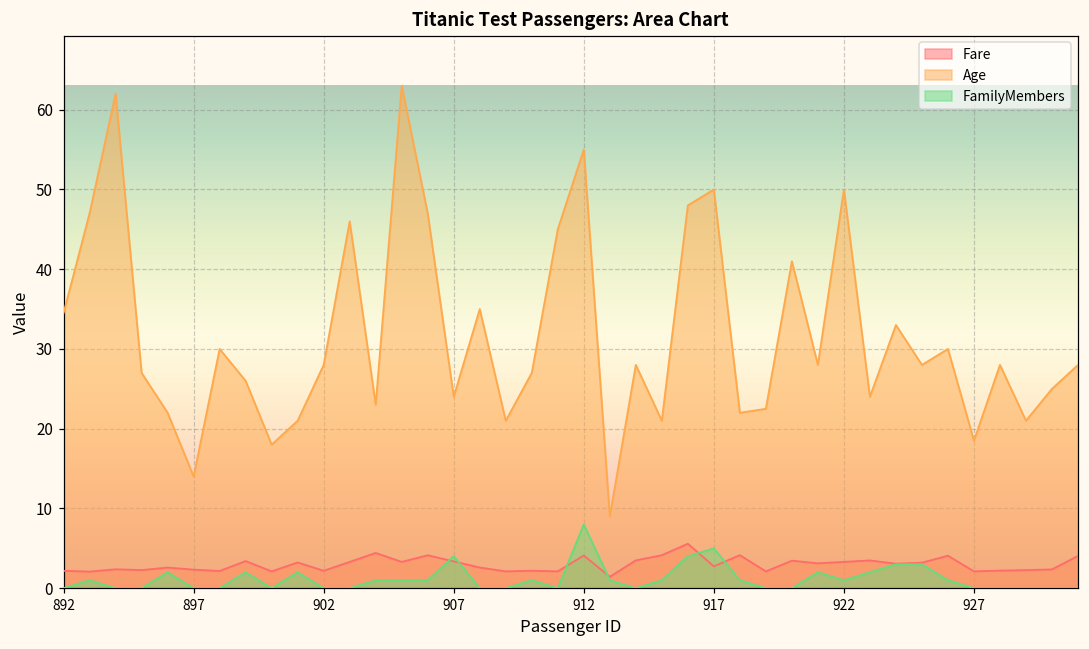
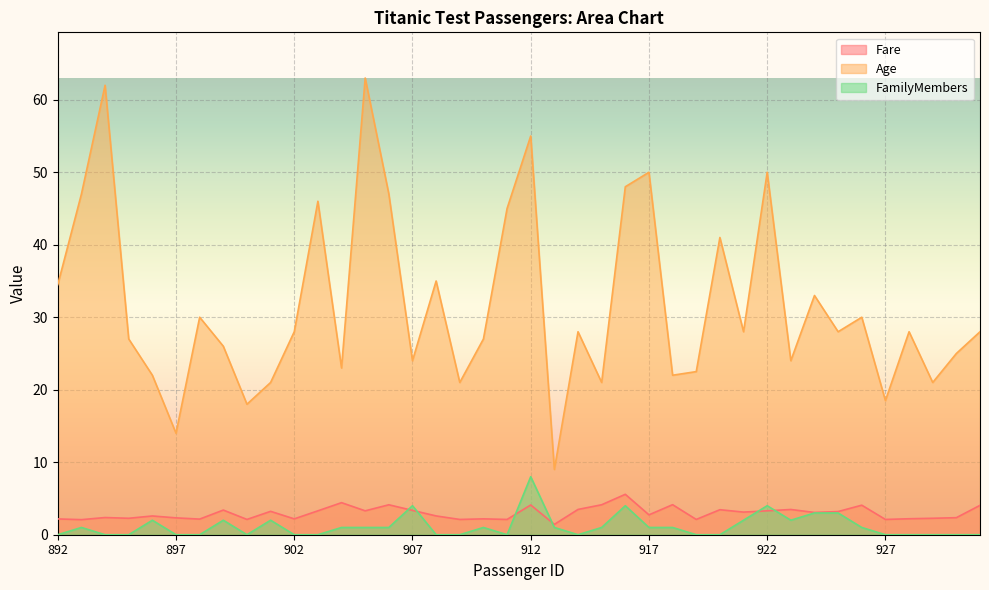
FamilyMembers, 917: 5 -> 1
FamilyMembers, 922: 1 -> 4
